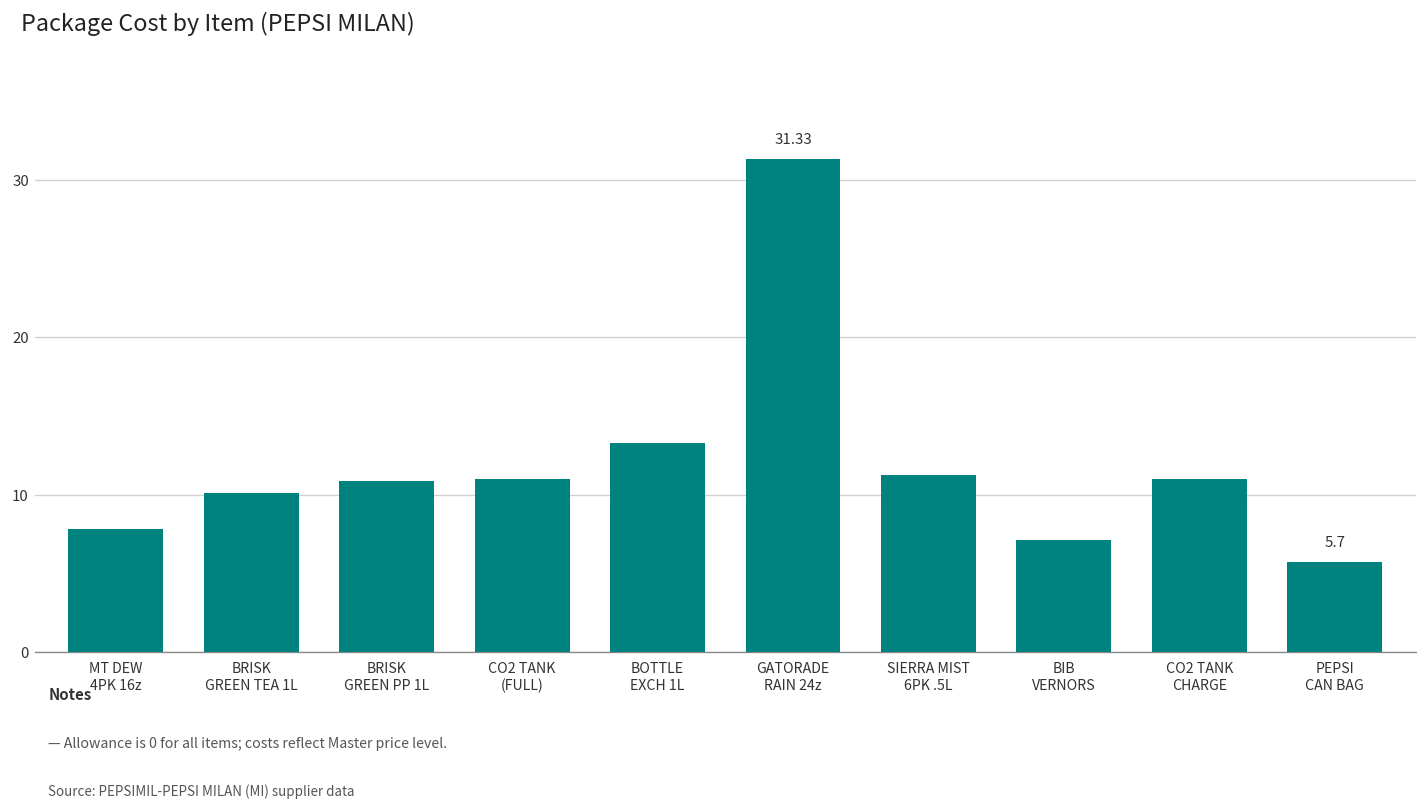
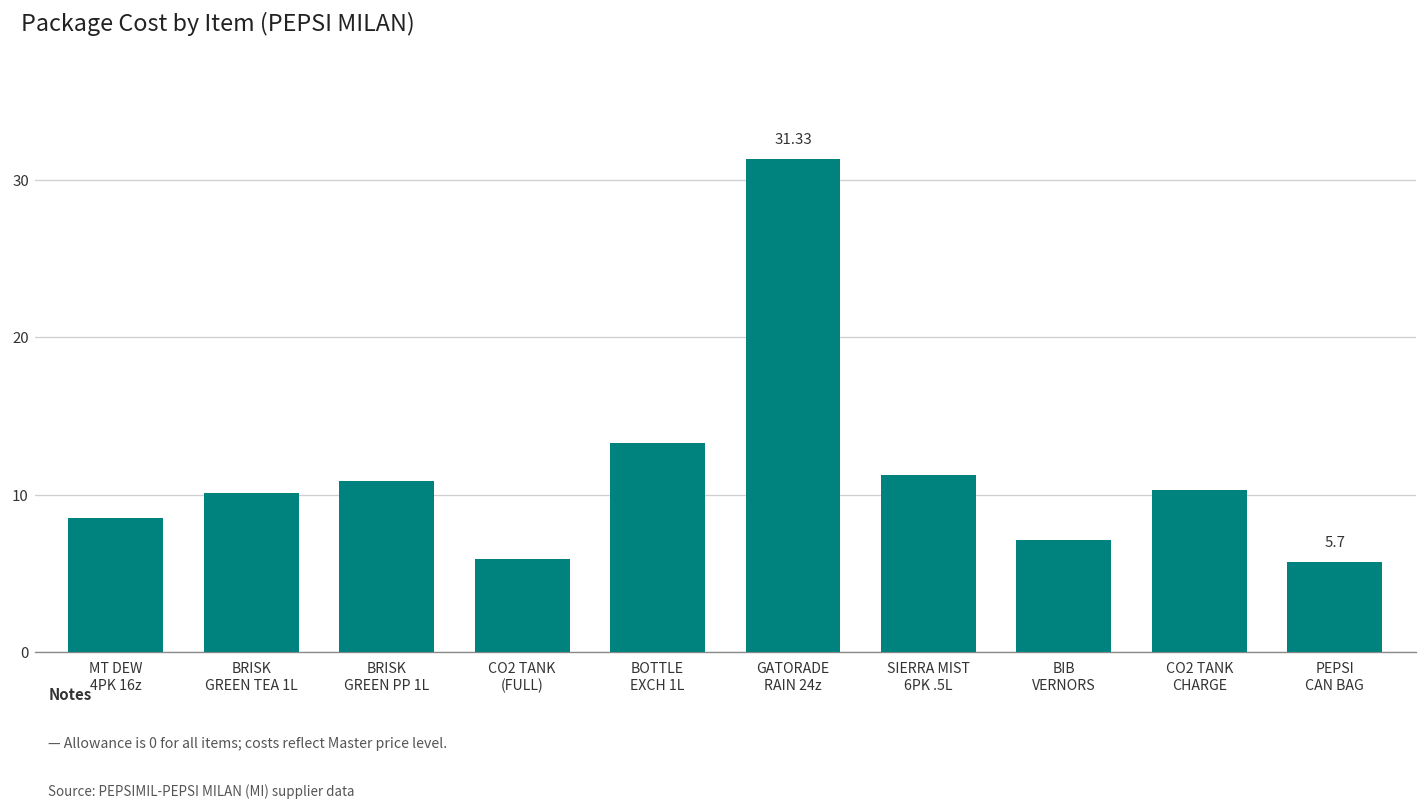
MT DEW 4PK 16z: 7.8 -> 8.5
CO2 TANK (FULL): 11.0 -> 5.9
CO2 TANK CHARGE: 11.0 -> 10.3
